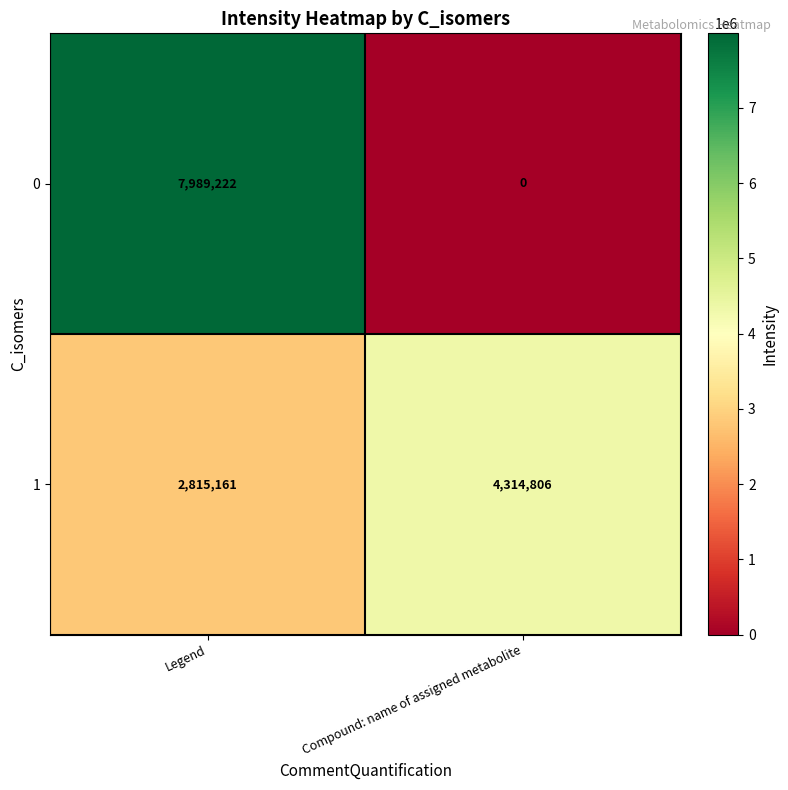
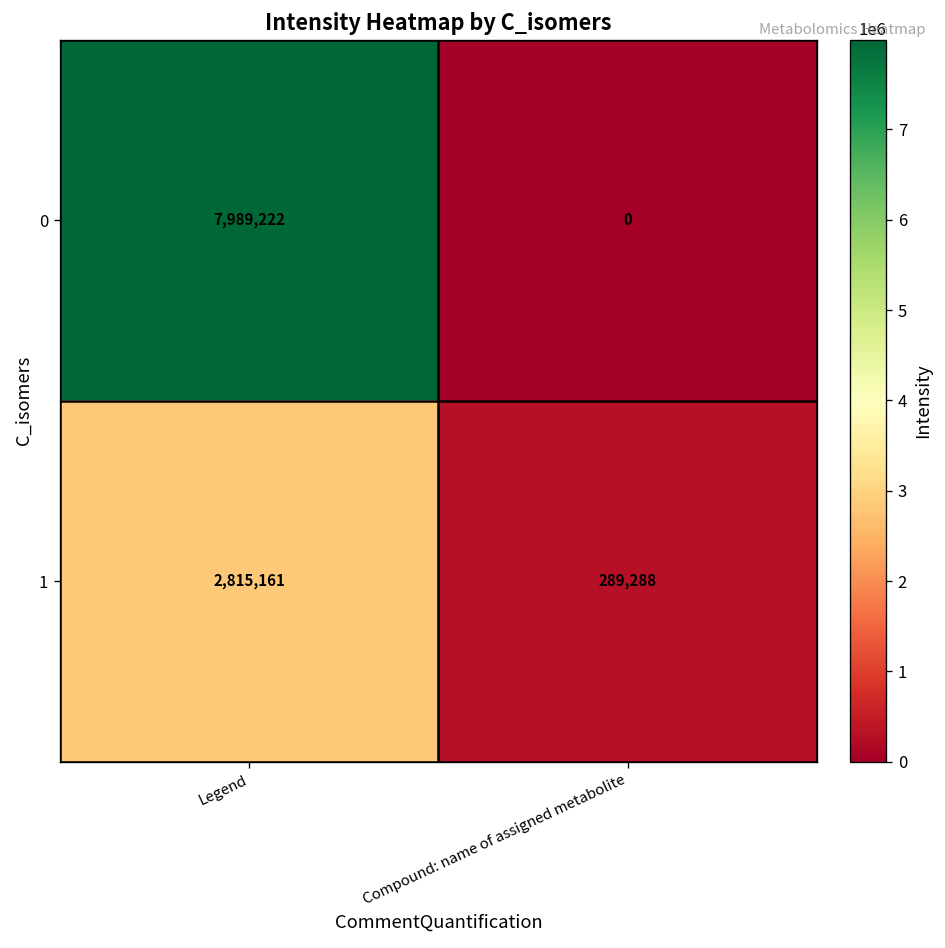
1, Compound: name of assigned metabolite: 4,314,806 -> 289,288
